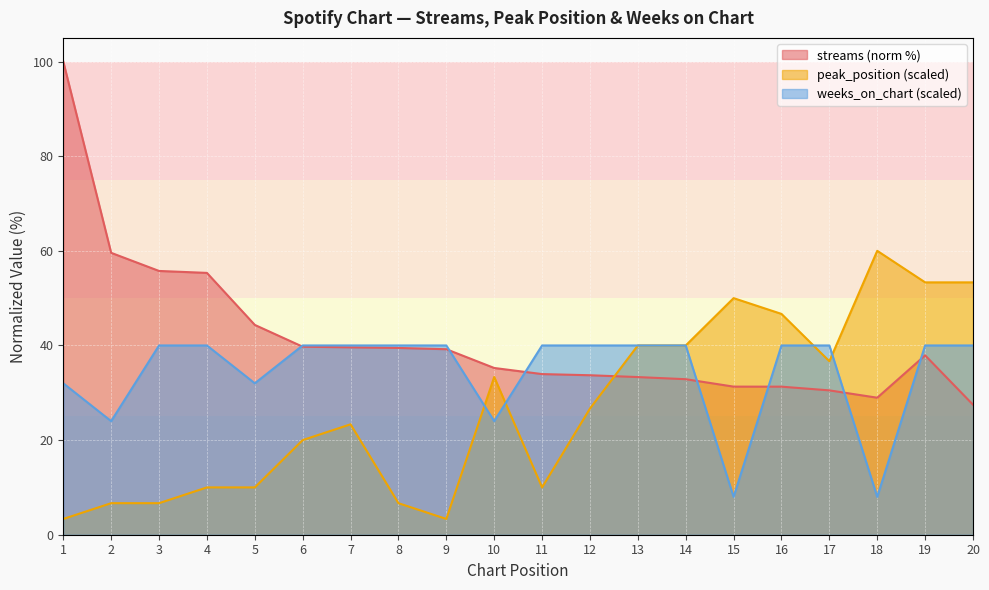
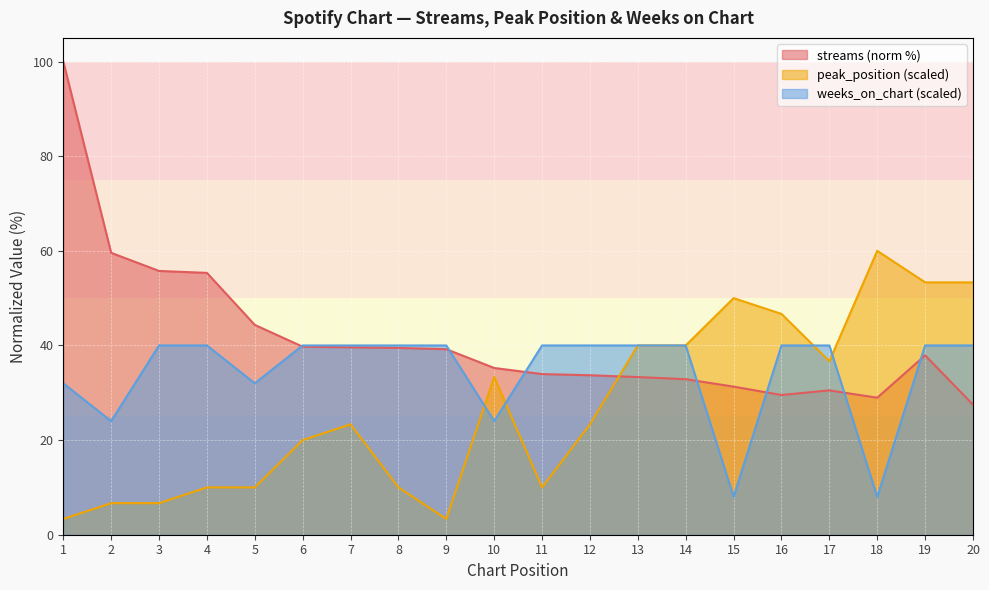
peak_position (scaled), 8: 7 -> 10
peak_position (scaled), 12: 27 -> 23
streams (norm %), 16: 31 -> 30
